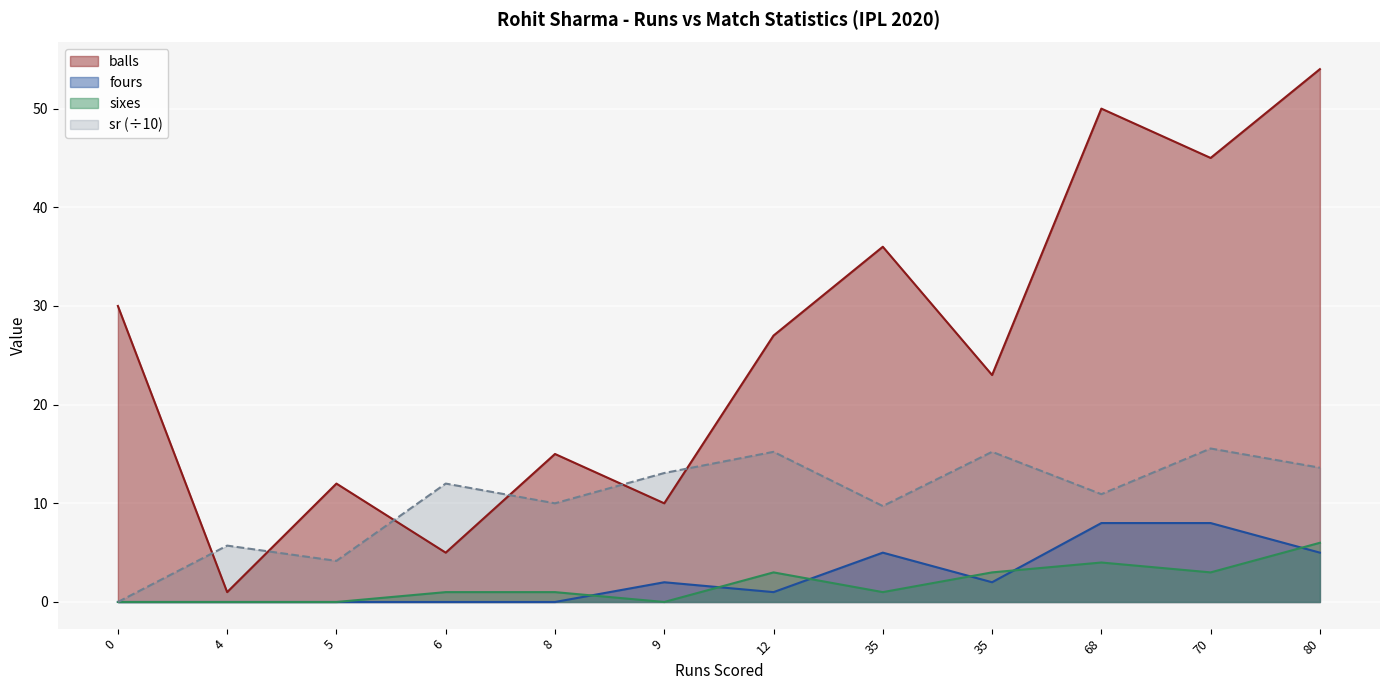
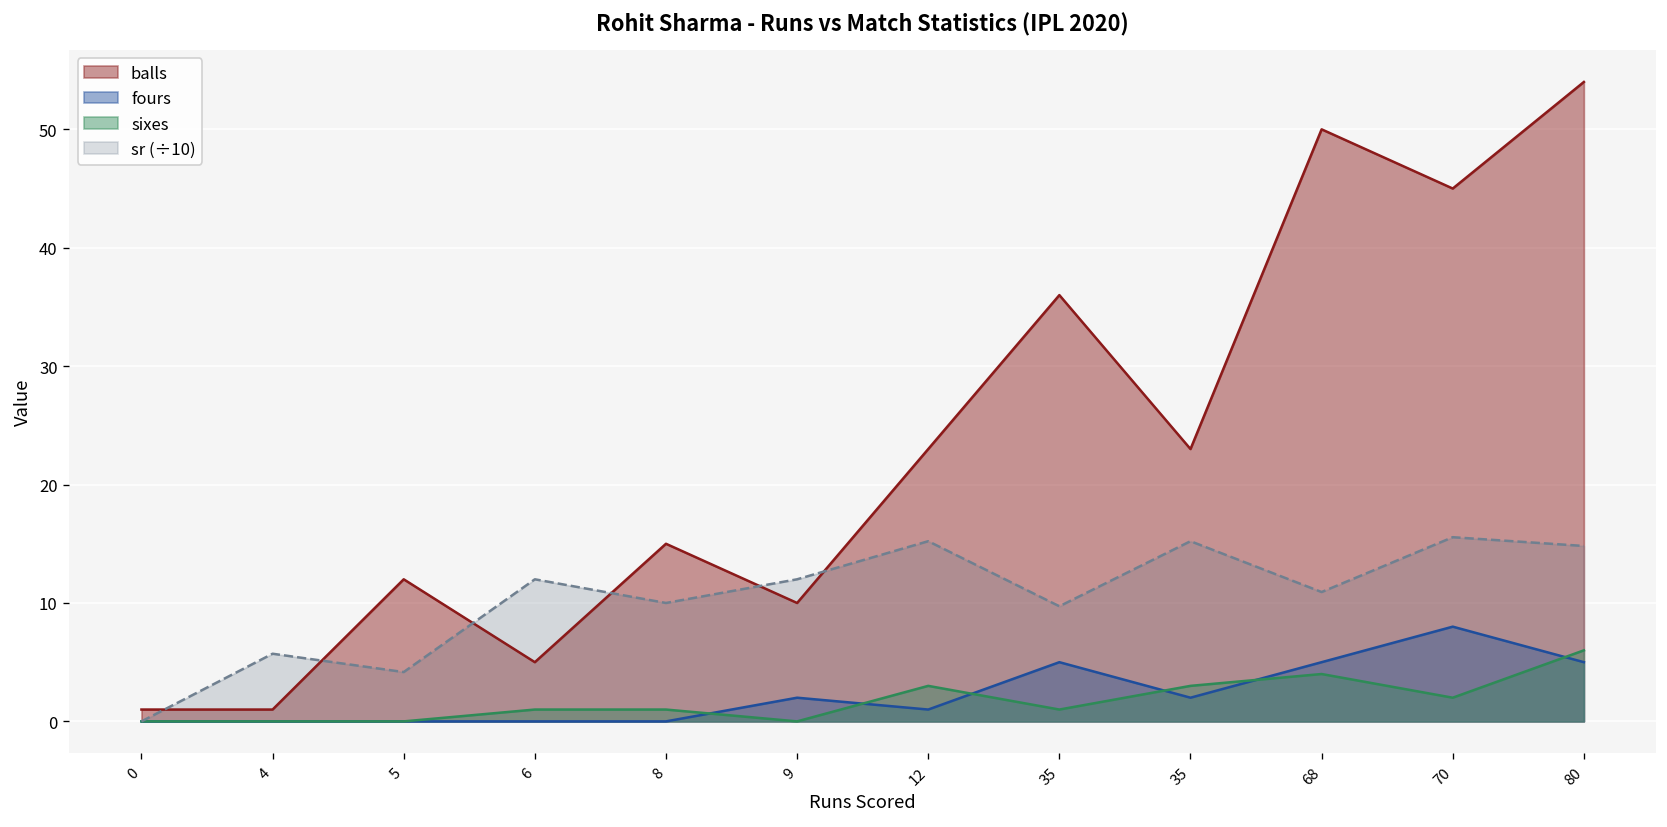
balls, 0: 30 -> 1
sr (÷10), 9: 13 -> 12
balls, 12: 27 -> 23
fours, 68: 8 -> 5
sixes, 70: 3 -> 2
sr (÷10), 80: 14 -> 15
